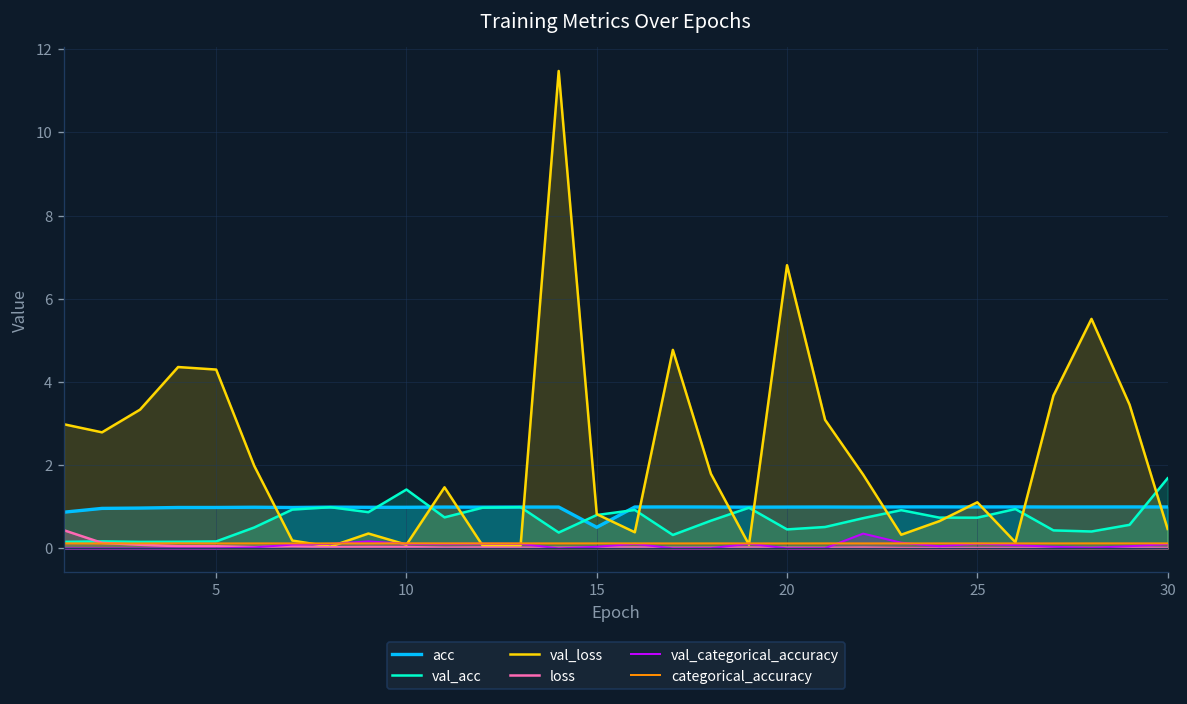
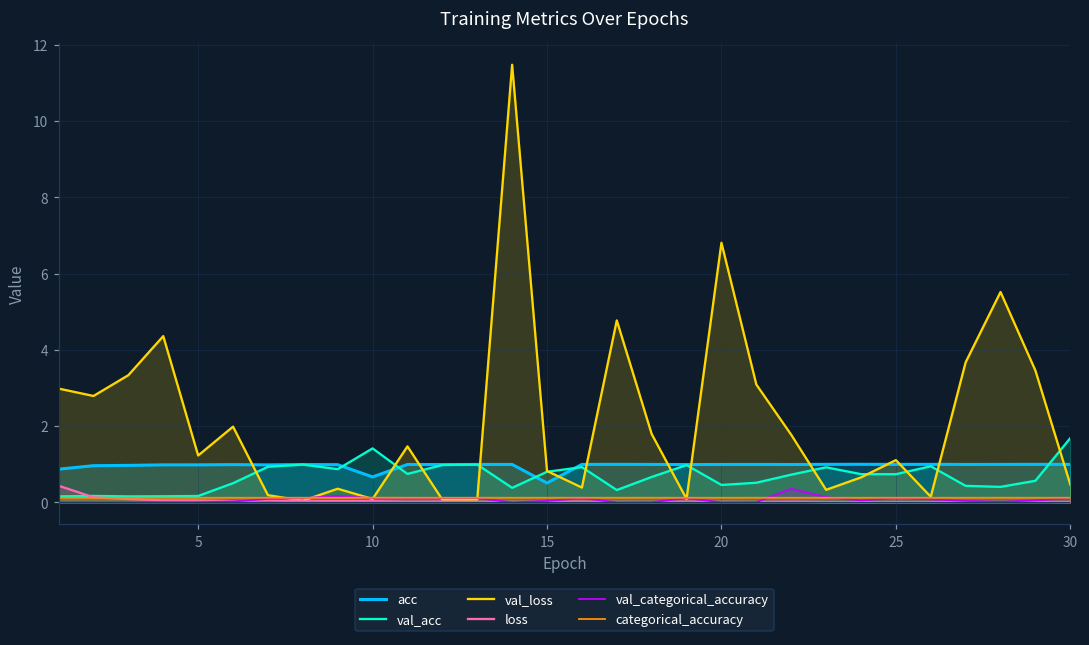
val_loss, 5: 4.3 -> 1.2
acc, 10: 1.0 -> 0.7
